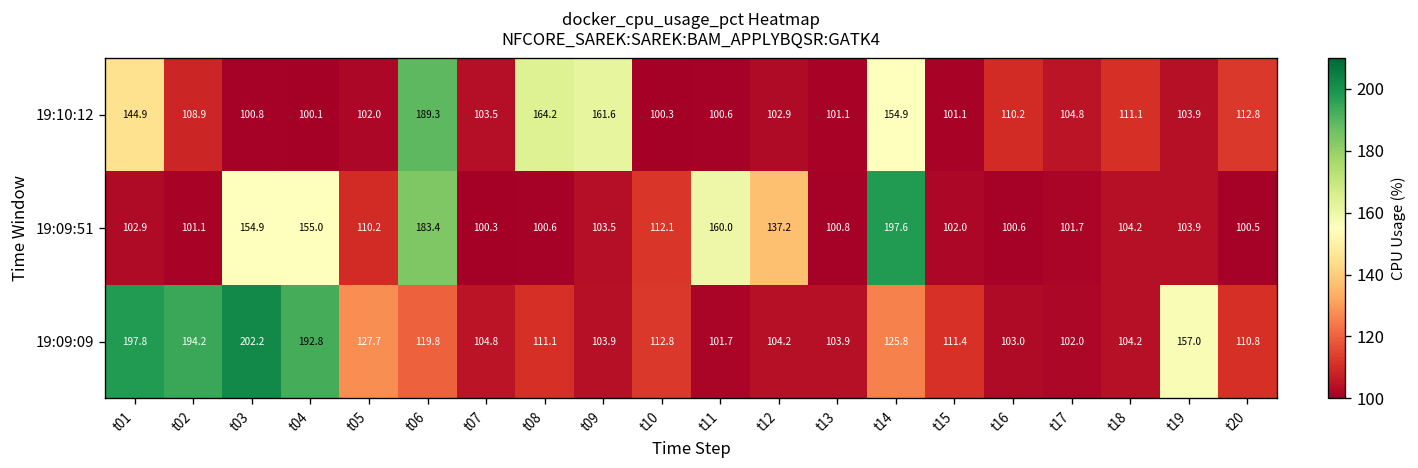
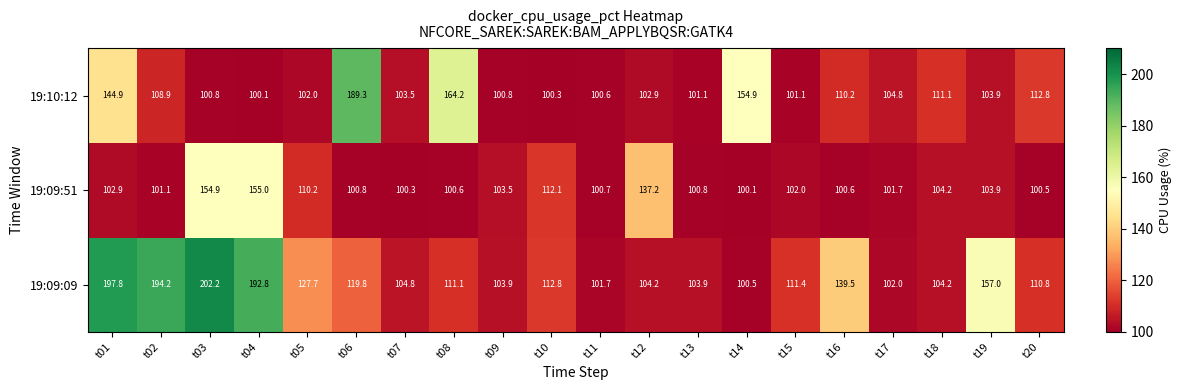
19:10:12, t09: 161.6 -> 100.8
19:09:51, t06: 183.4 -> 100.8
19:09:51, t11: 160.0 -> 100.7
19:09:51, t14: 197.6 -> 100.1
19:09:09, t14: 125.8 -> 100.5
19:09:09, t16: 103.0 -> 139.5
